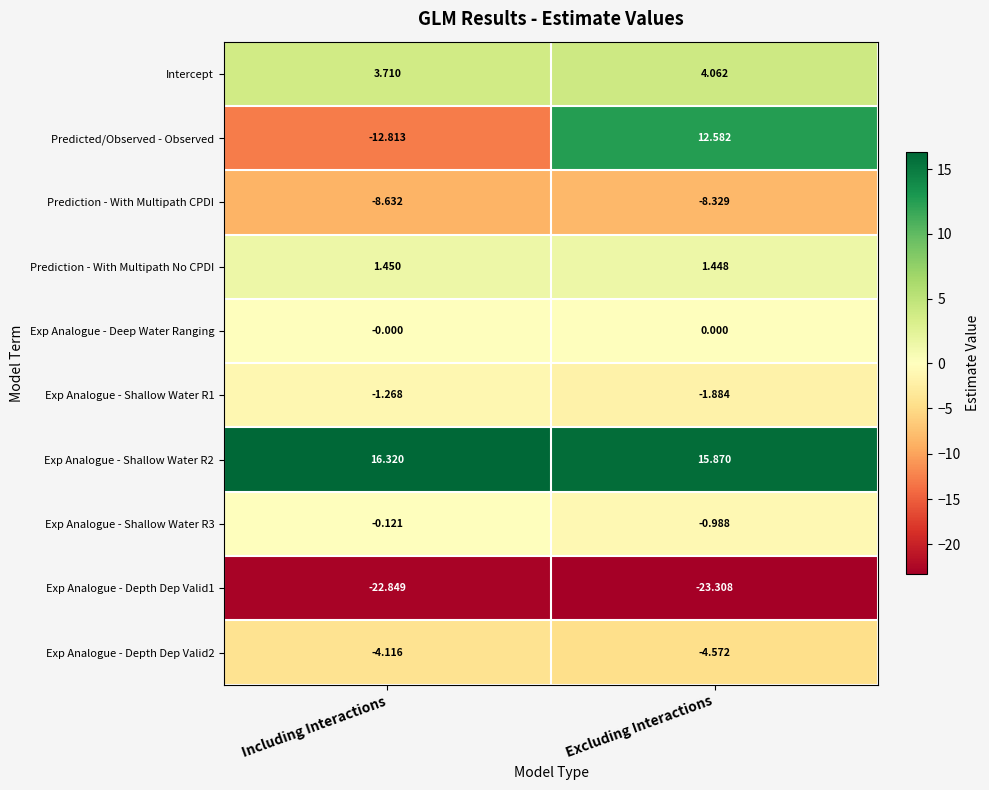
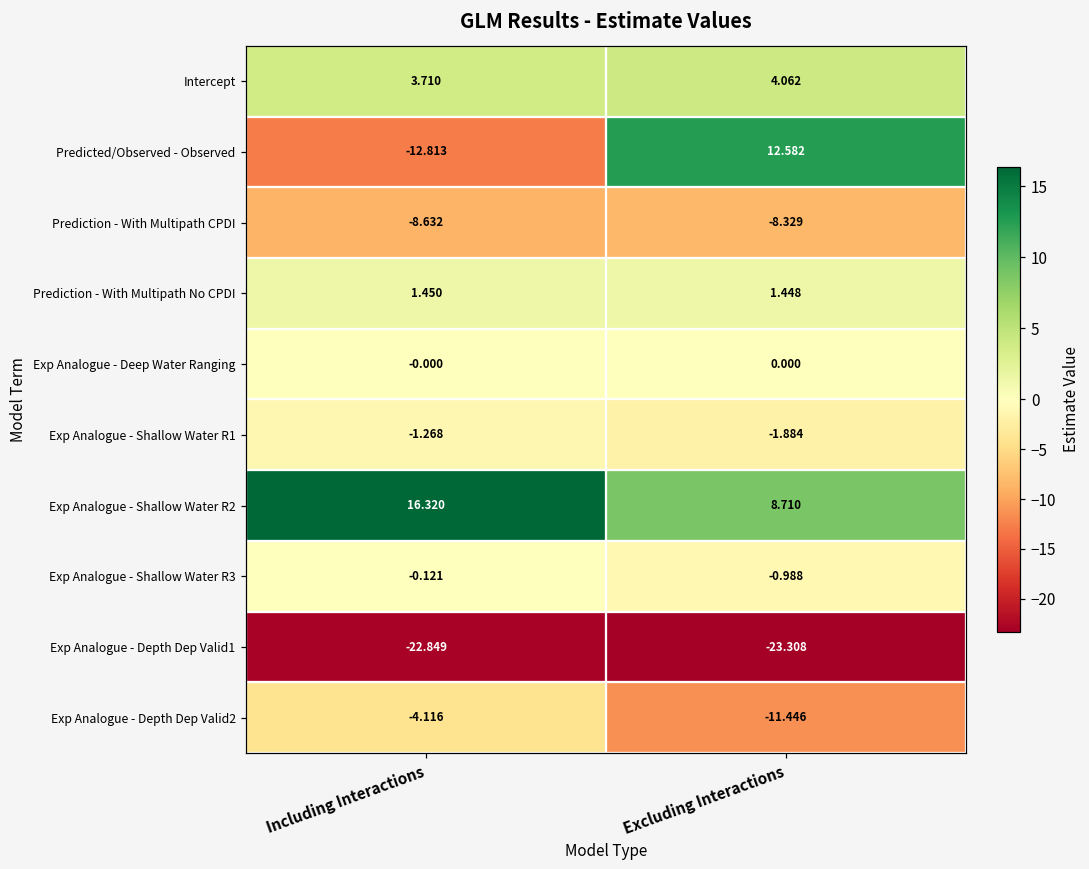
Exp Analogue - Shallow Water R2, Excluding Interactions: 15.870 -> 8.710
Exp Analogue - Depth Dep Valid2, Excluding Interactions: -4.572 -> -11.446
